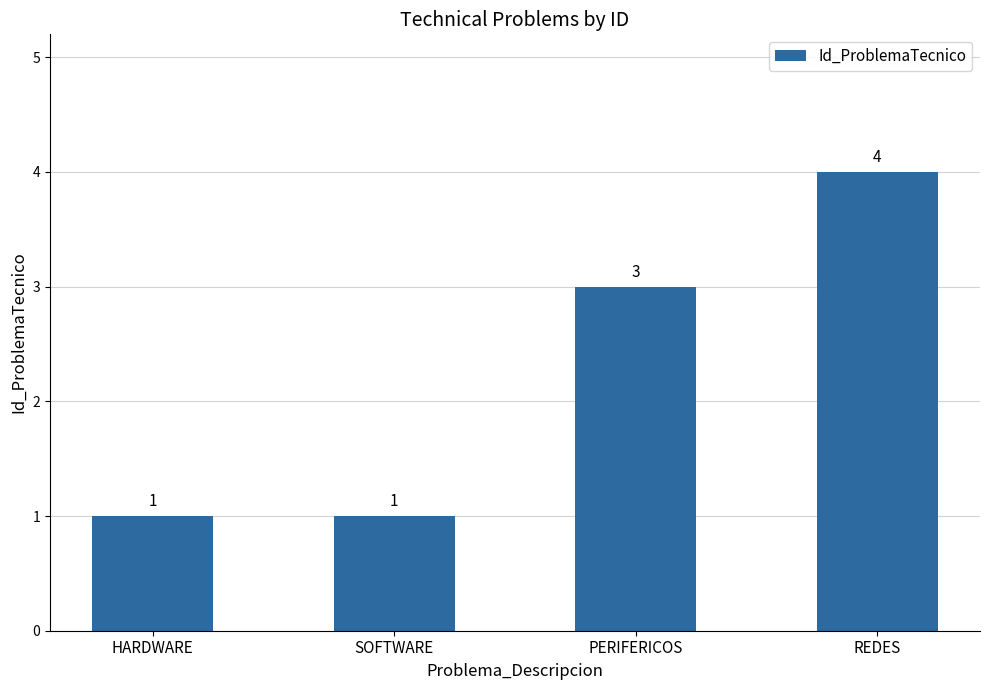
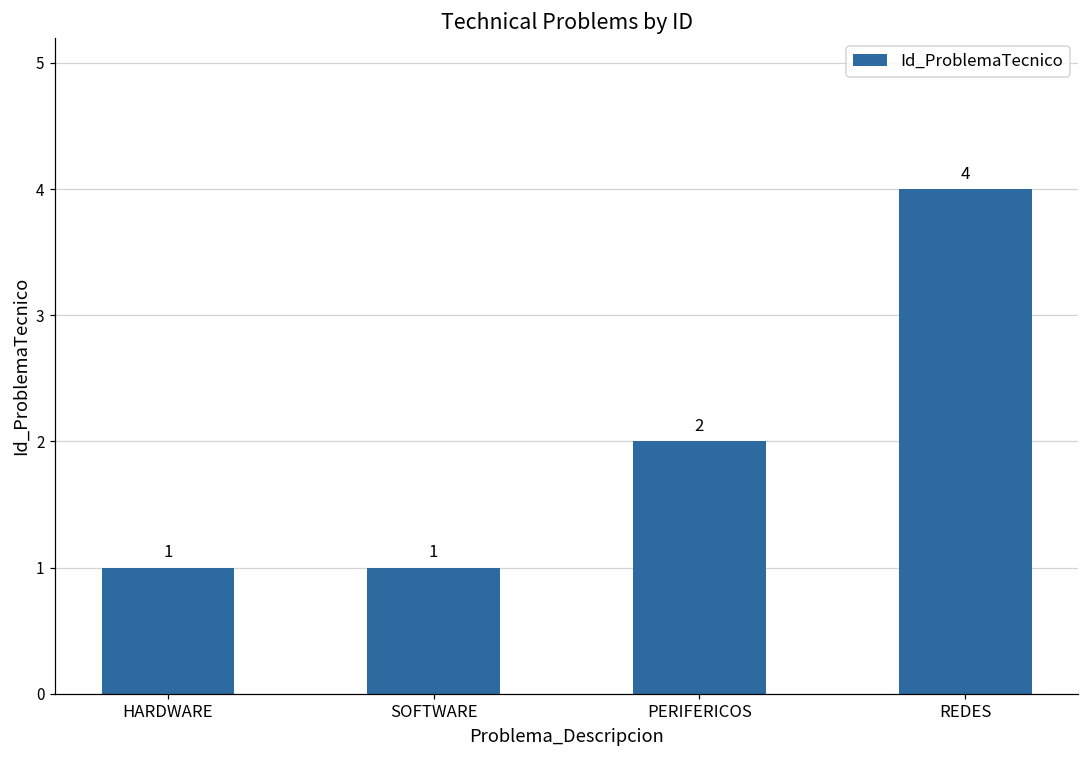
PERIFERICOS: 3 -> 2
